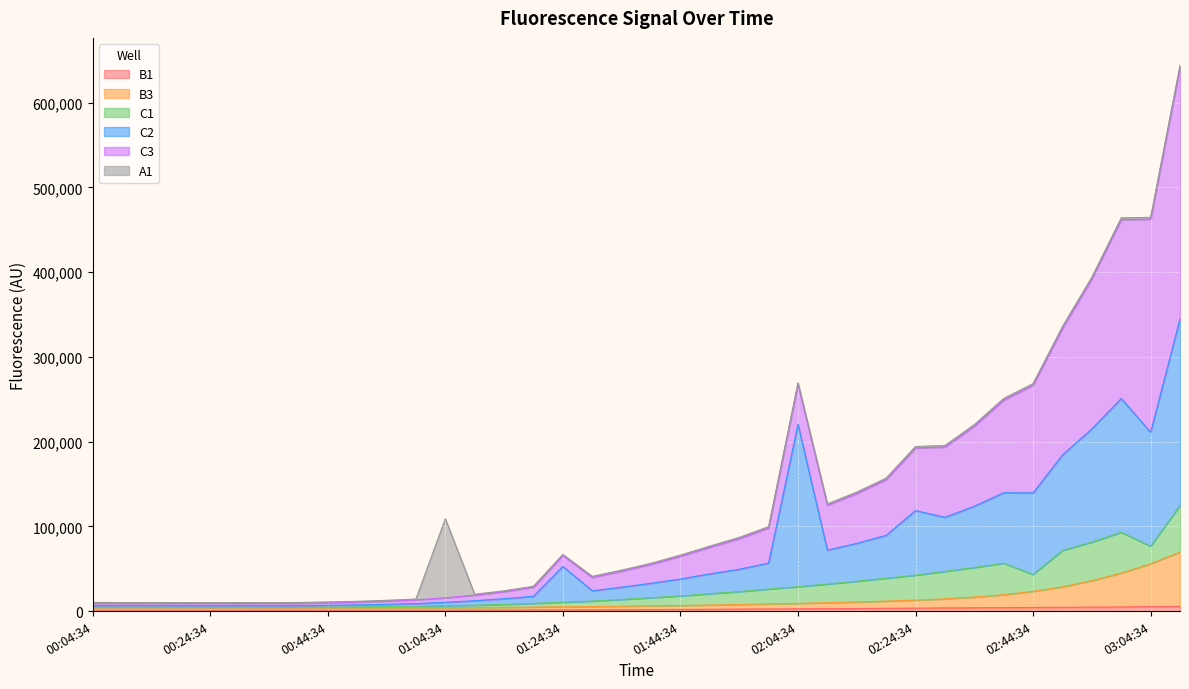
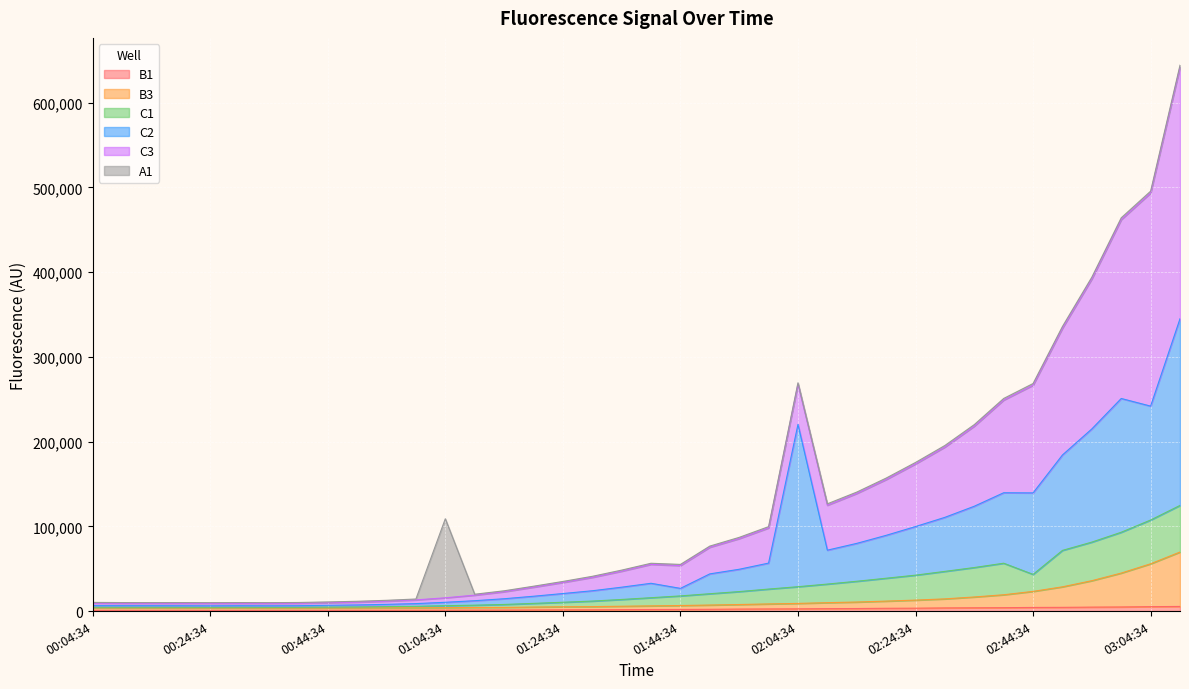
C2, 01:24:34: 40,000 -> 10,000
C2, 01:44:34: 20,000 -> 10,000
C2, 02:24:34: 80,000 -> 60,000
C1, 03:04:34: 20,000 -> 50,000
